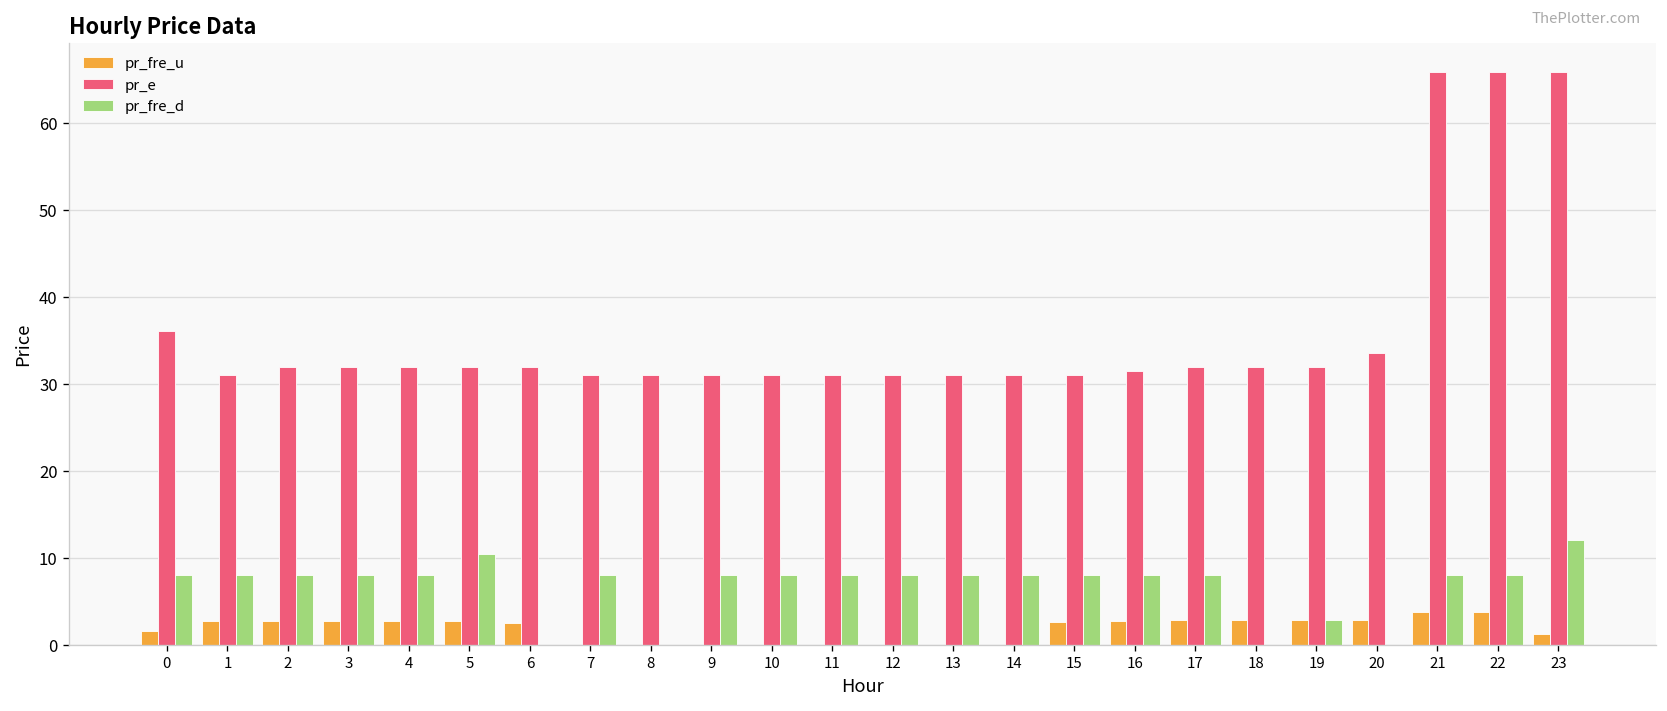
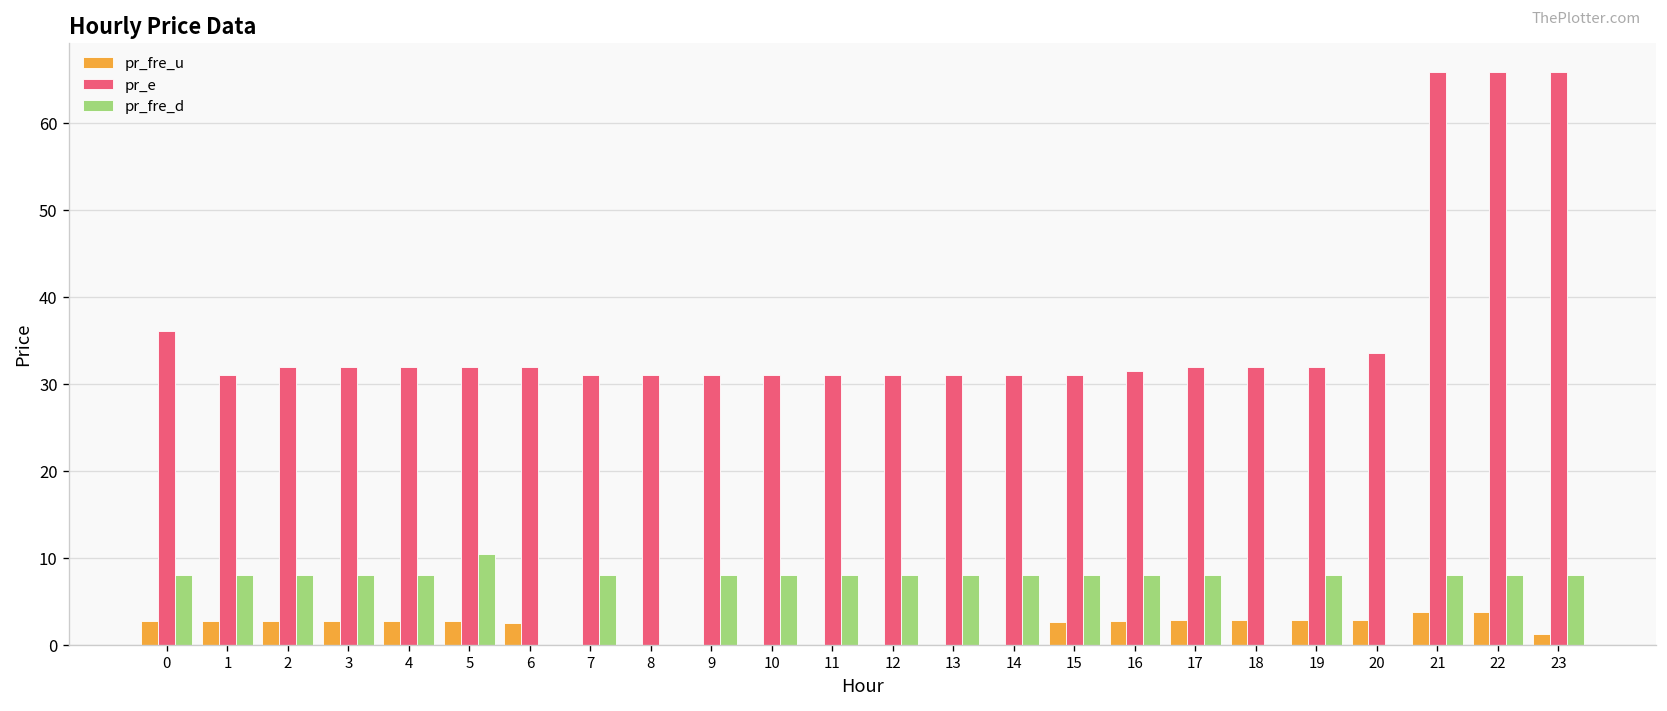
pr_fre_u, 0: 2 -> 3
pr_fre_d, 19: 3 -> 8
pr_fre_d, 23: 12 -> 8
